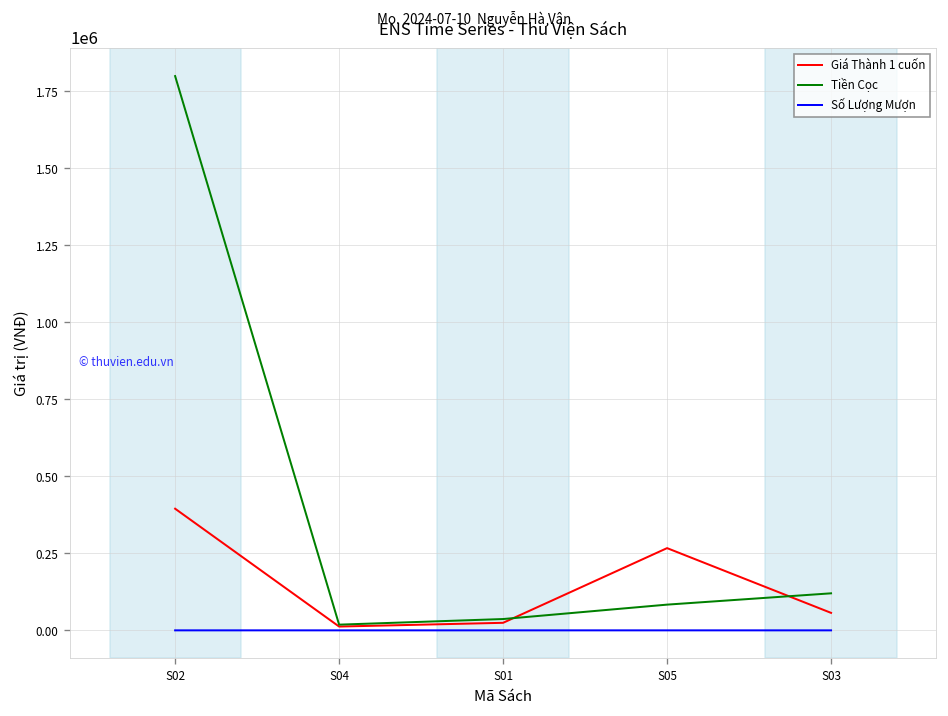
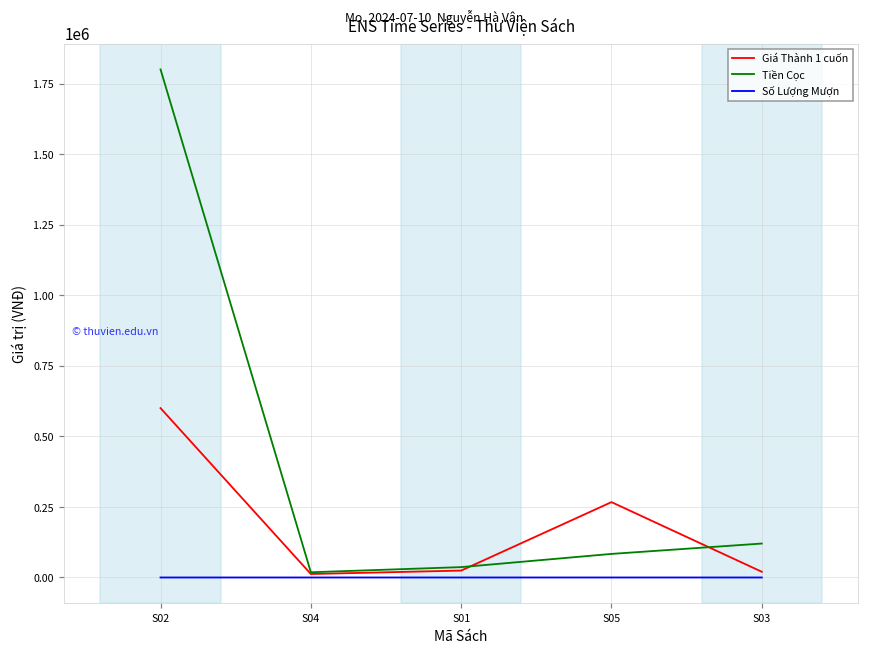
Giá Thành 1 cuốn, S02: 400000 -> 600000
Giá Thành 1 cuốn, S03: 60000 -> 20000
